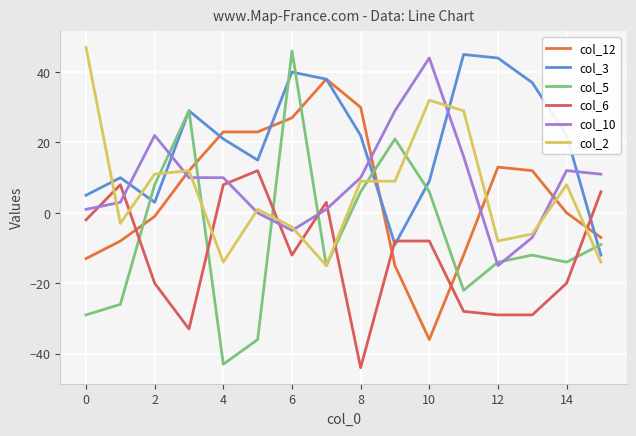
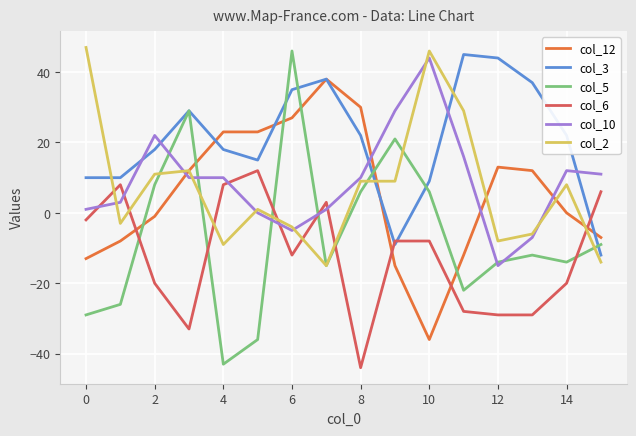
col_3, 0: 5 -> 10
col_3, 2: 3 -> 18
col_3, 4: 21 -> 18
col_2, 4: -14 -> -9
col_3, 6: 40 -> 35
col_2, 10: 32 -> 46
